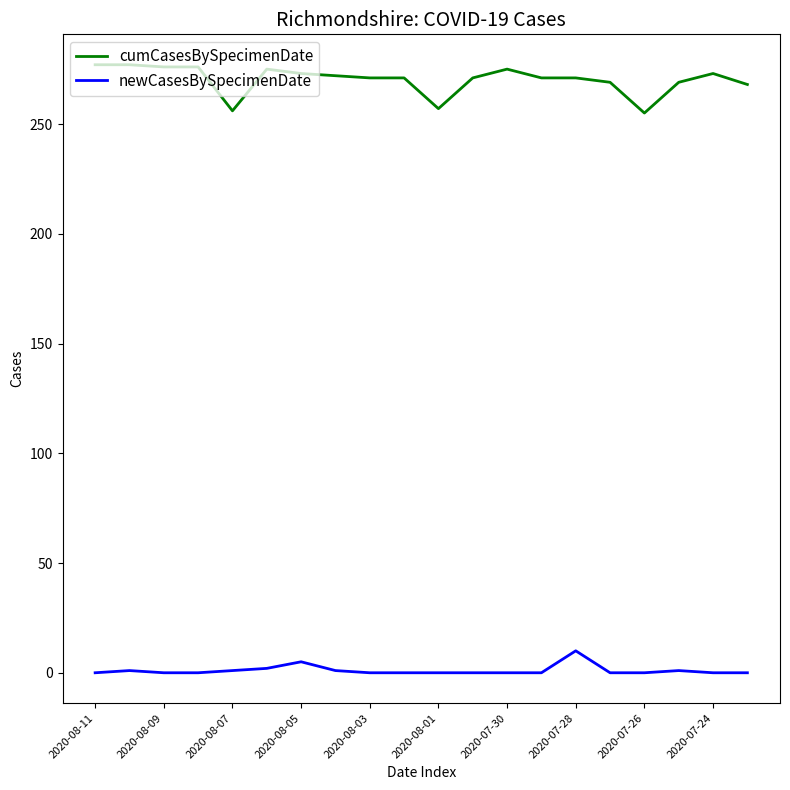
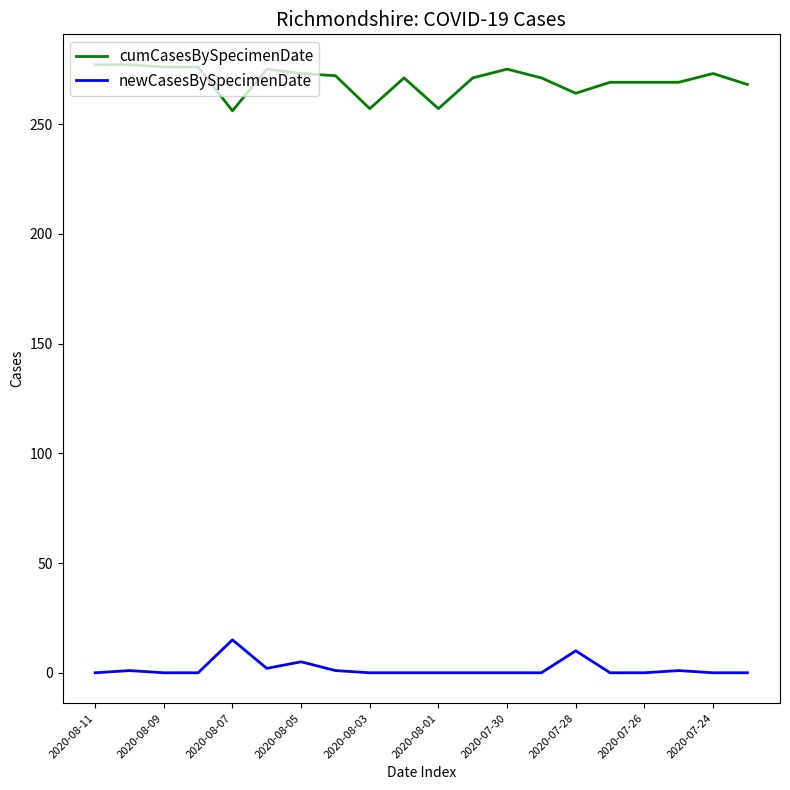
newCasesBySpecimenDate, 2020-08-07: 1 -> 15
cumCasesBySpecimenDate, 2020-08-03: 271 -> 257
cumCasesBySpecimenDate, 2020-07-28: 271 -> 264
cumCasesBySpecimenDate, 2020-07-26: 255 -> 269
